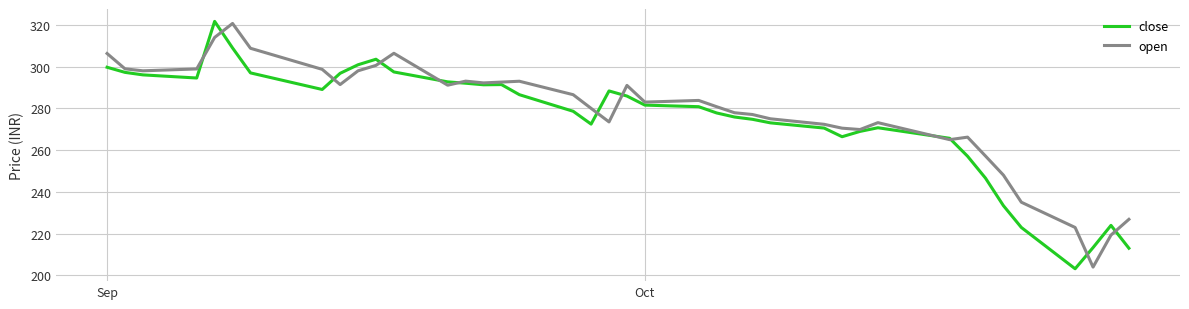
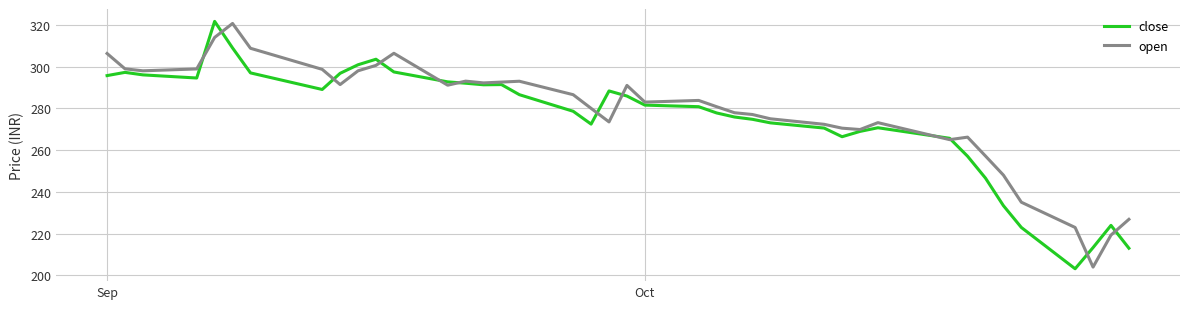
close, Sep: 300 -> 296
